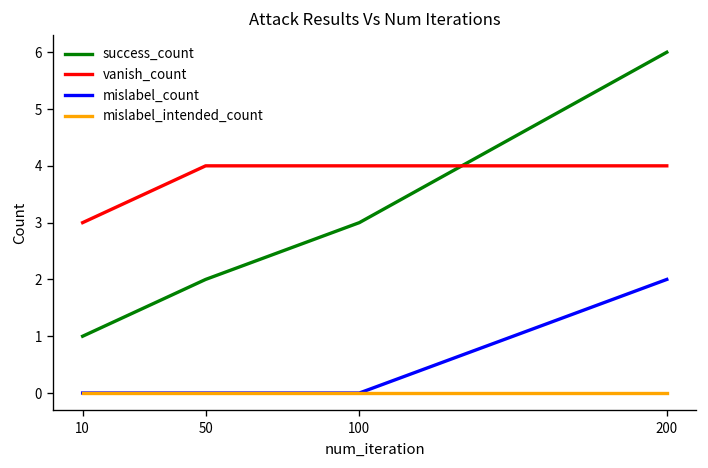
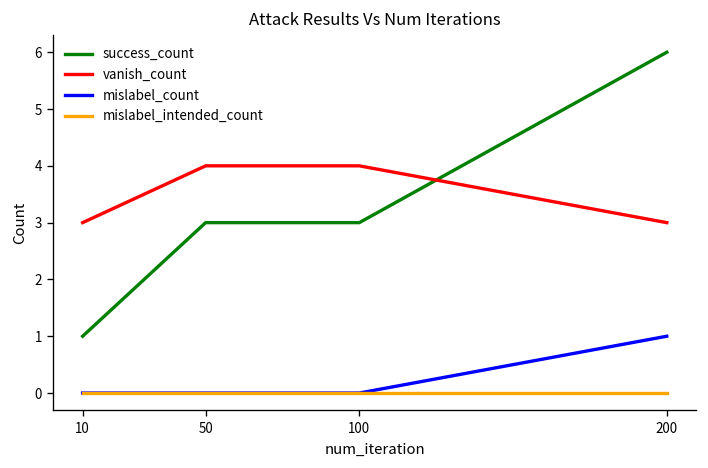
success_count, 50: 2 -> 3
vanish_count, 200: 4 -> 3
mislabel_count, 200: 2 -> 1
